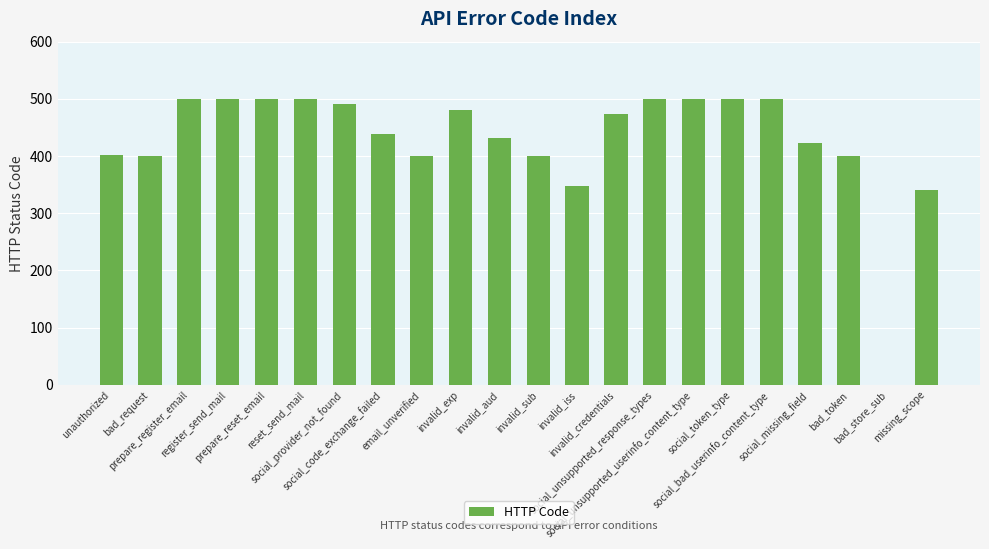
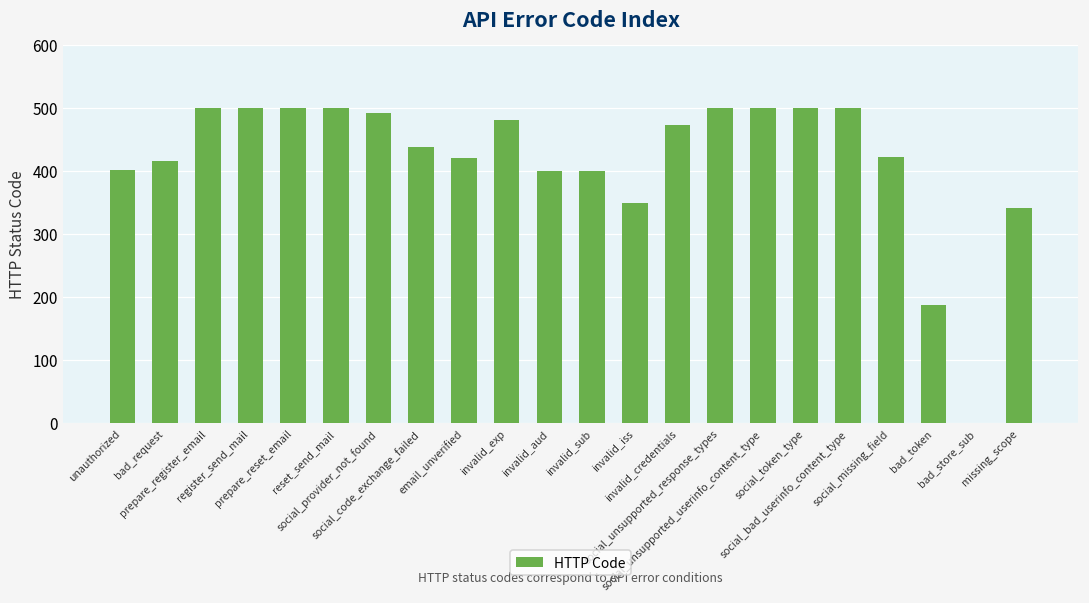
bad_request: 400 -> 420
email_unverified: 400 -> 420
invalid_aud: 430 -> 400
bad_token: 400 -> 190
